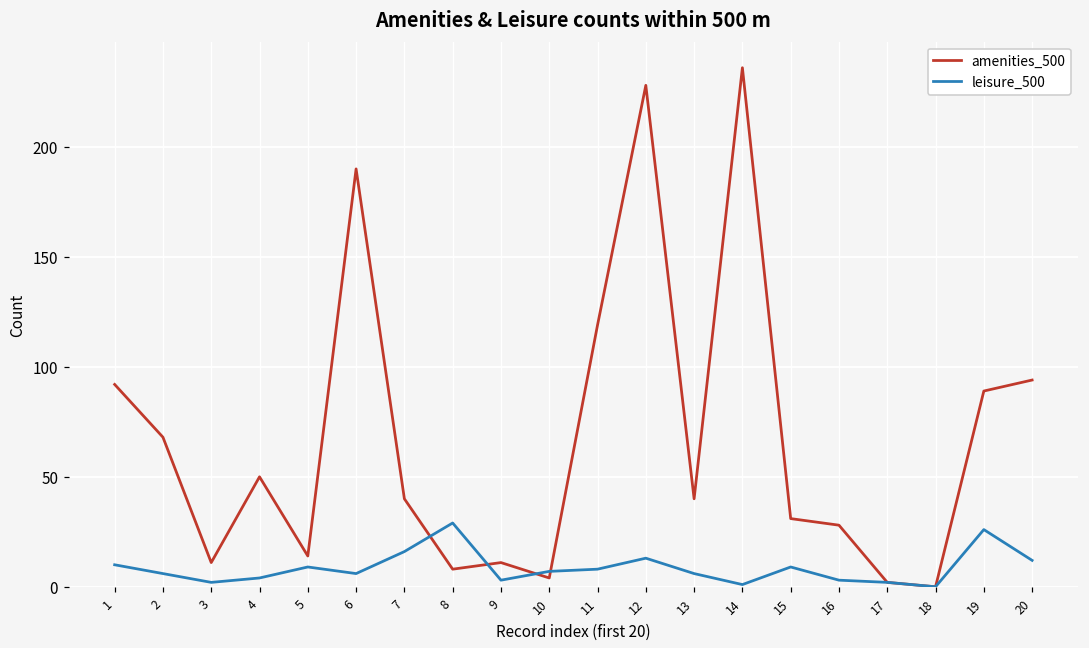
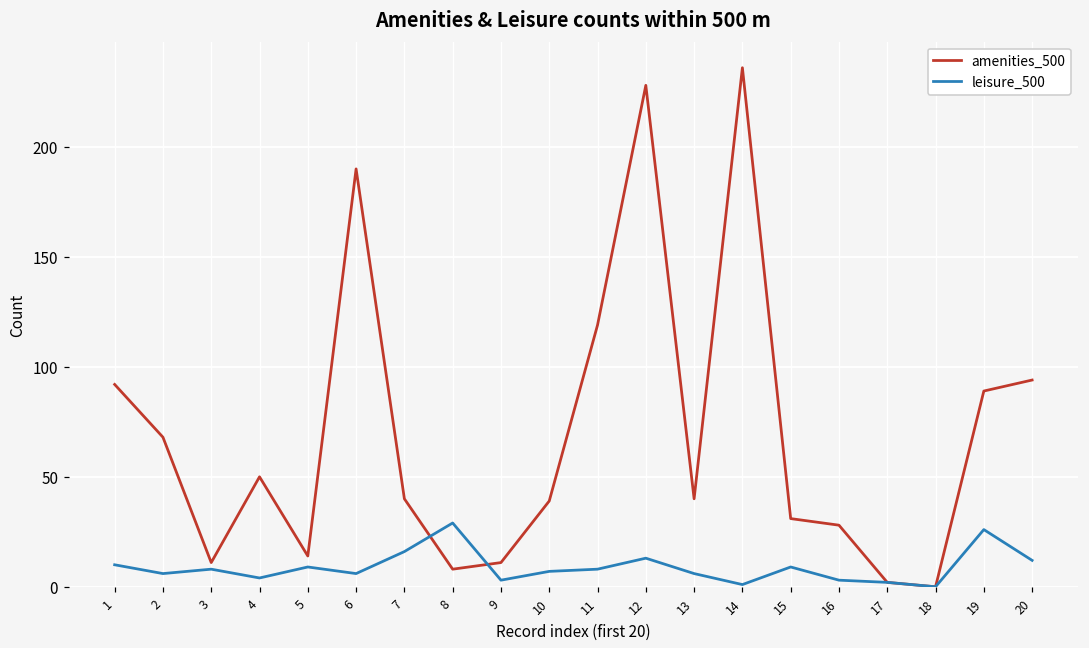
leisure_500, 3: 2 -> 8
amenities_500, 10: 4 -> 39
